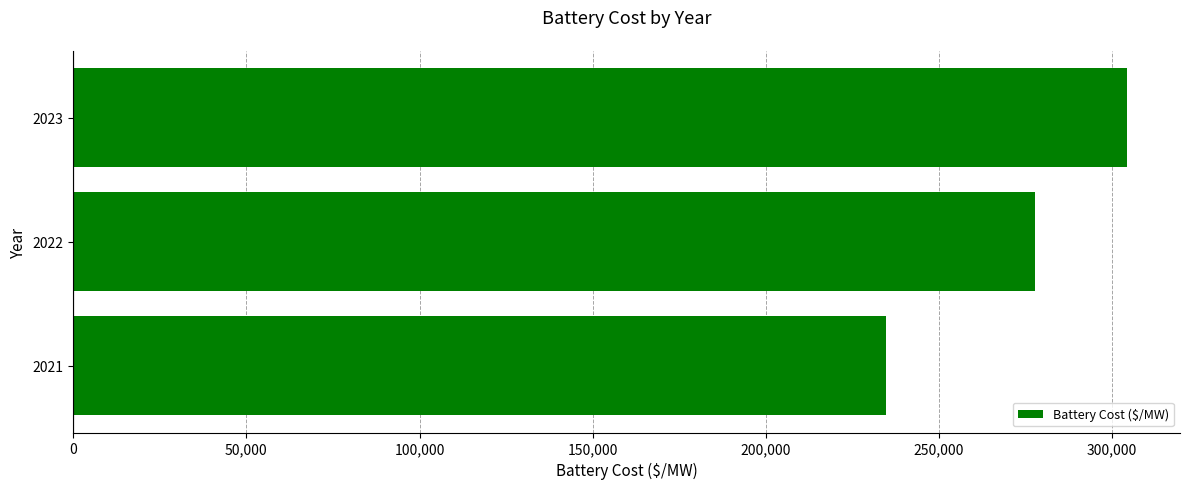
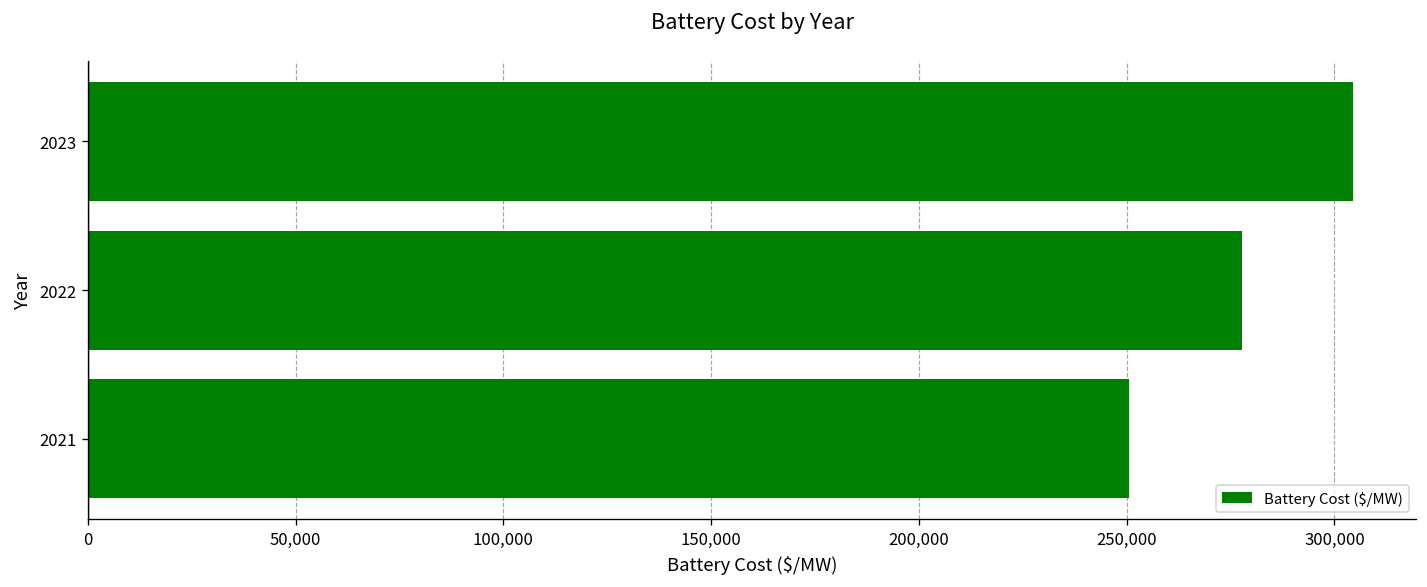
2021: 235,000 -> 251,000
